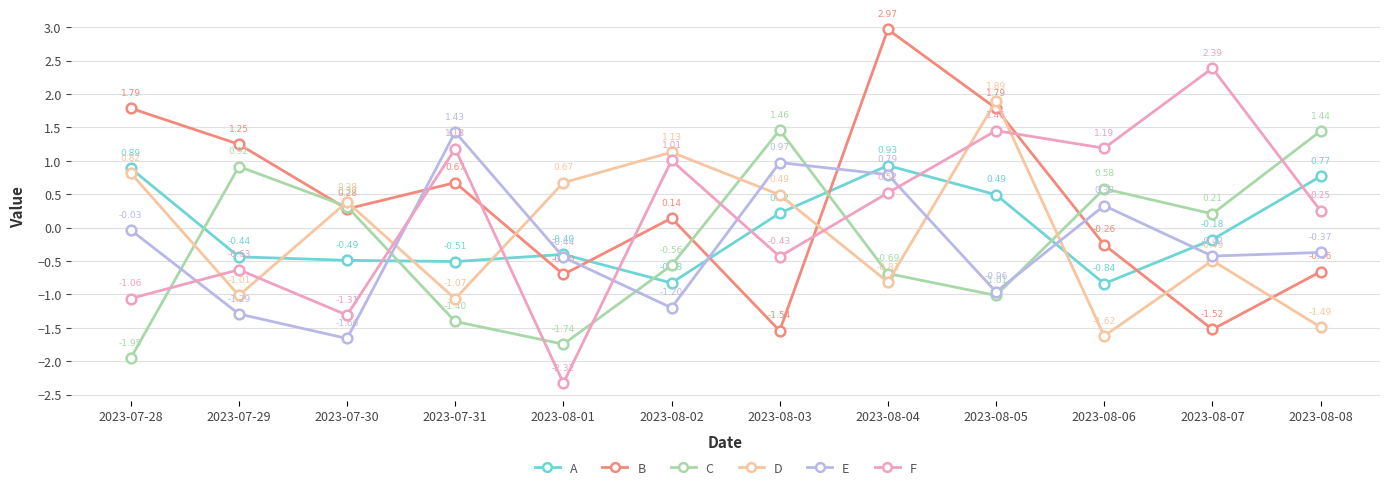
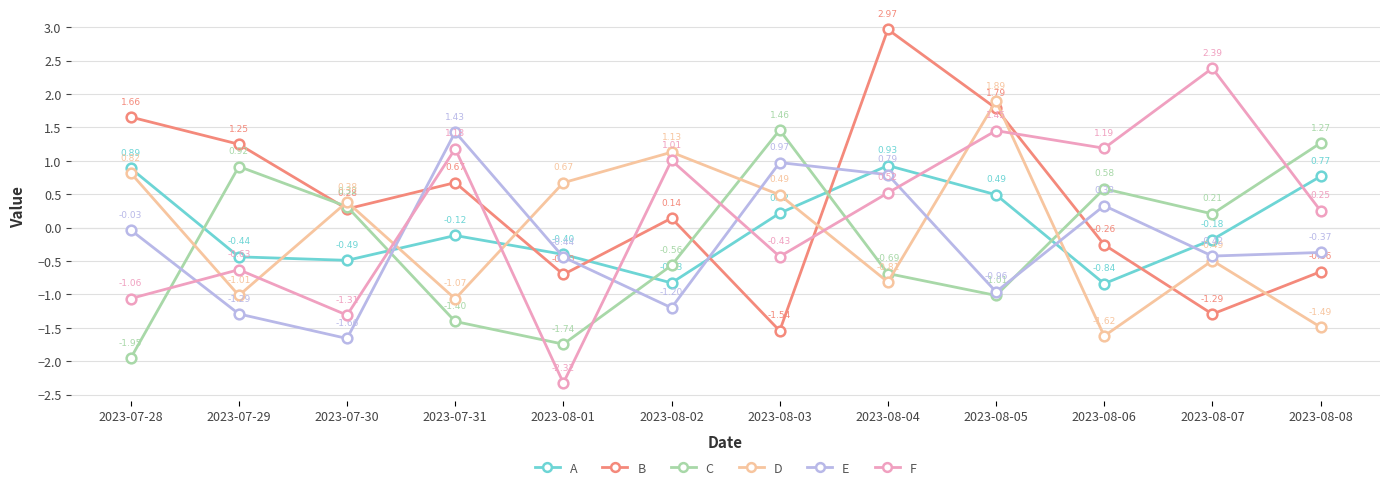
B, 2023-07-28: 1.79 -> 1.66
A, 2023-07-31: -0.51 -> -0.12
B, 2023-08-07: -1.52 -> -1.29
C, 2023-08-08: 1.44 -> 1.27
